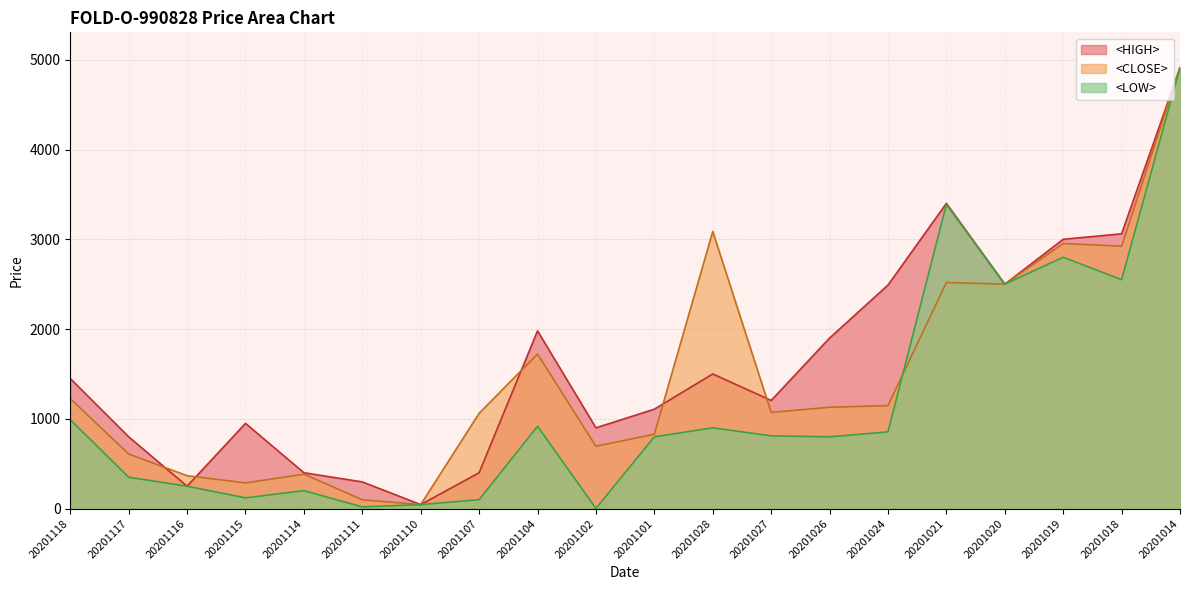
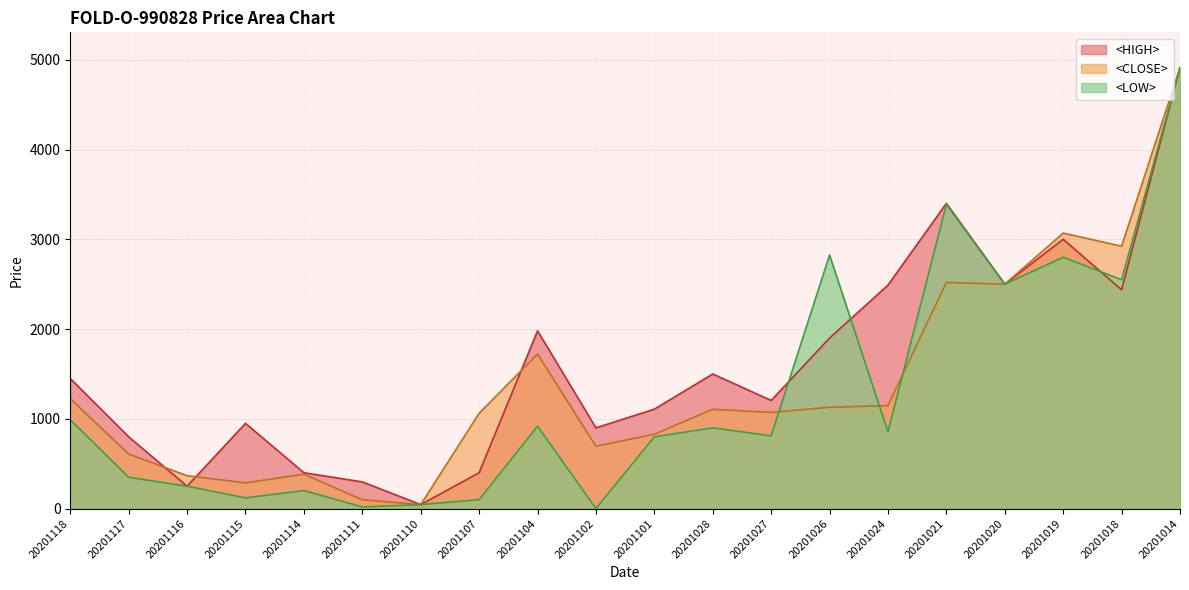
<CLOSE>, 20201028: 3100 -> 1100
<LOW>, 20201026: 800 -> 2800
<CLOSE>, 20201019: 3000 -> 3100
<HIGH>, 20201018: 3100 -> 2400
